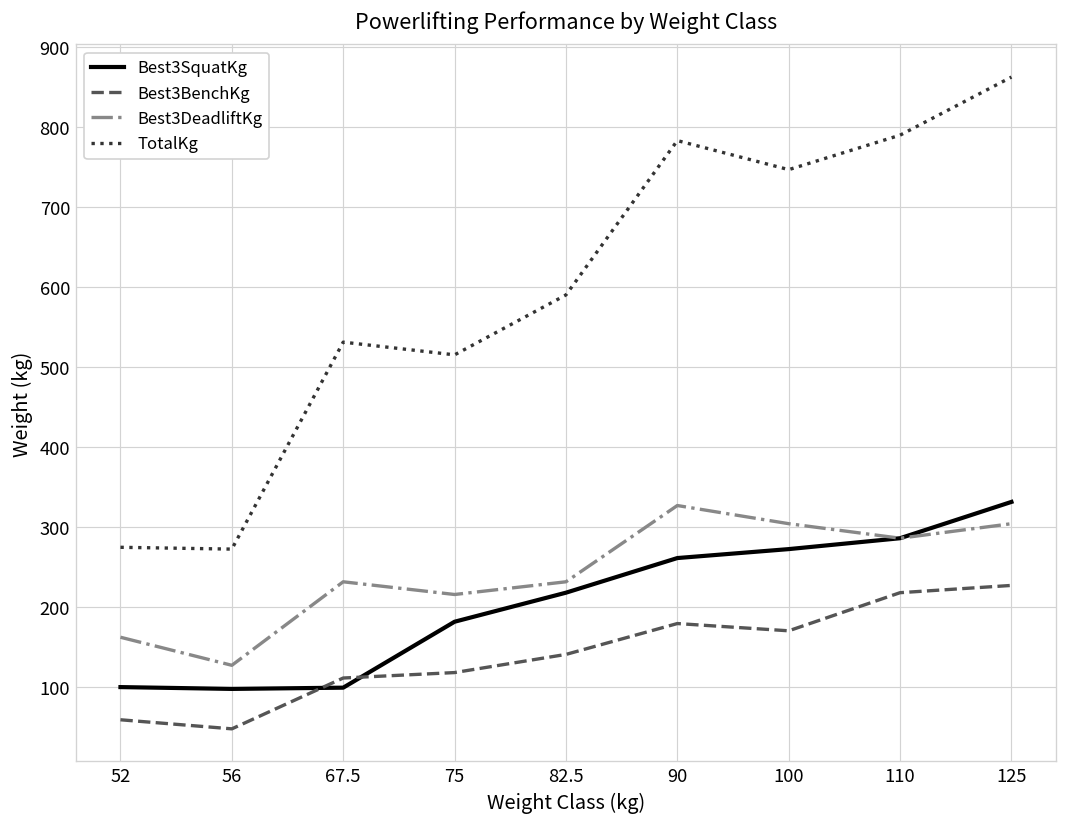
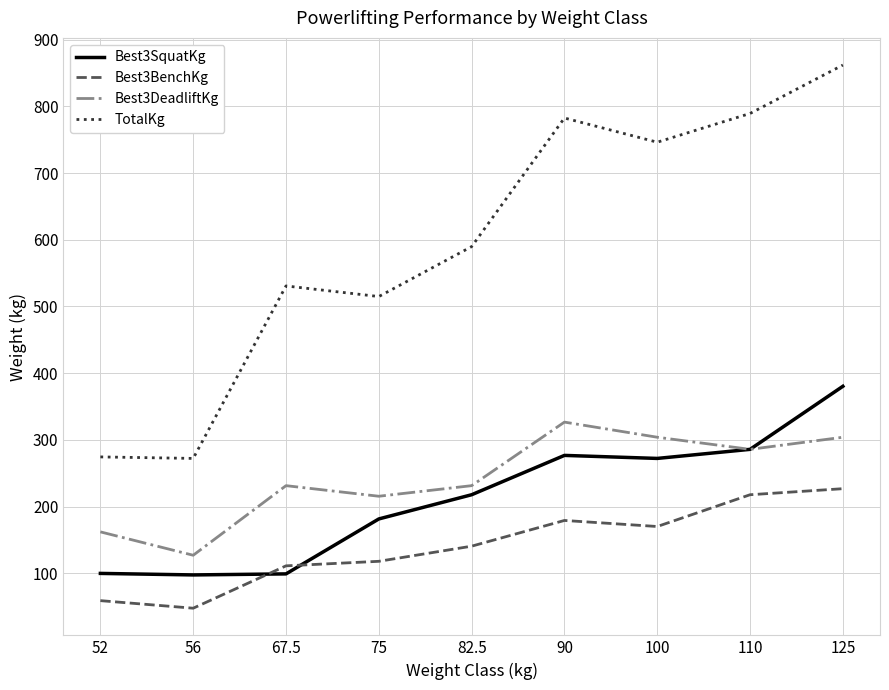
Best3SquatKg, 90: 260 -> 280
Best3SquatKg, 125: 330 -> 380
